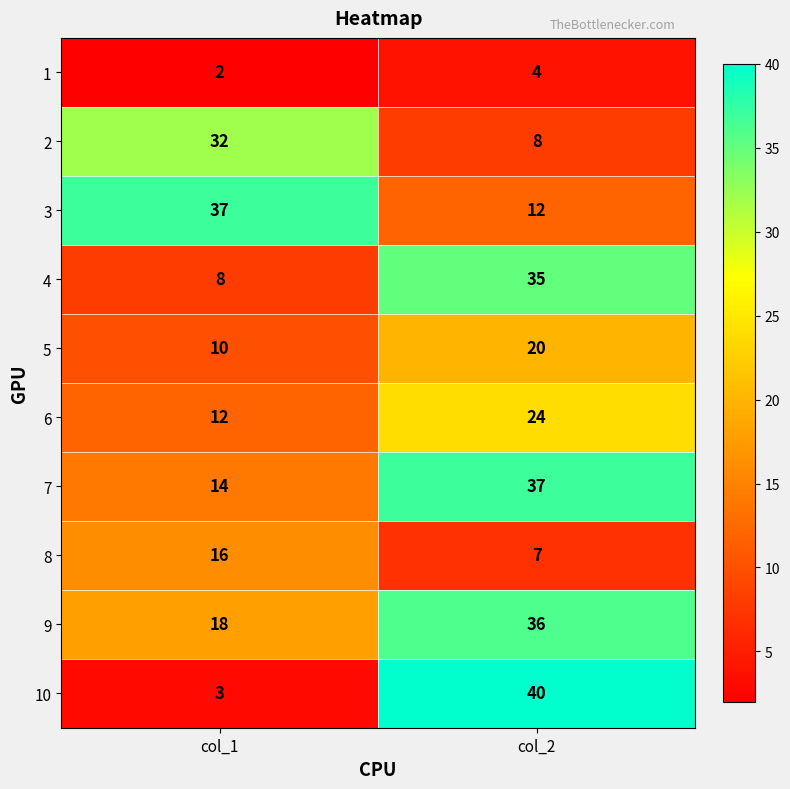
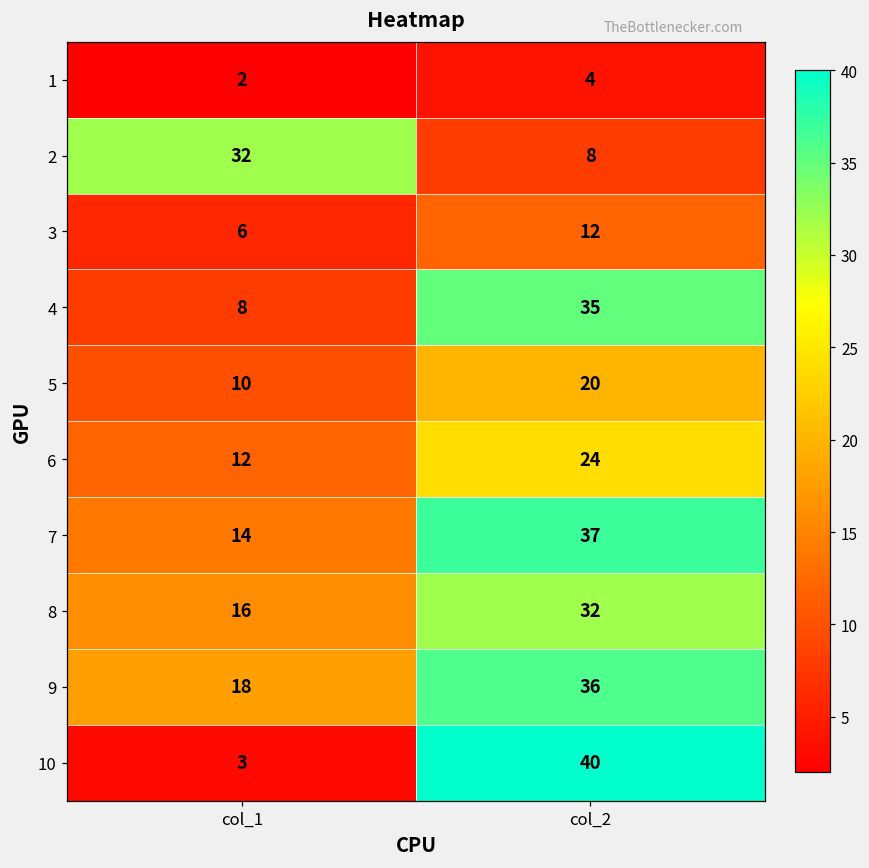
3, col_1: 37 -> 6
8, col_2: 7 -> 32
